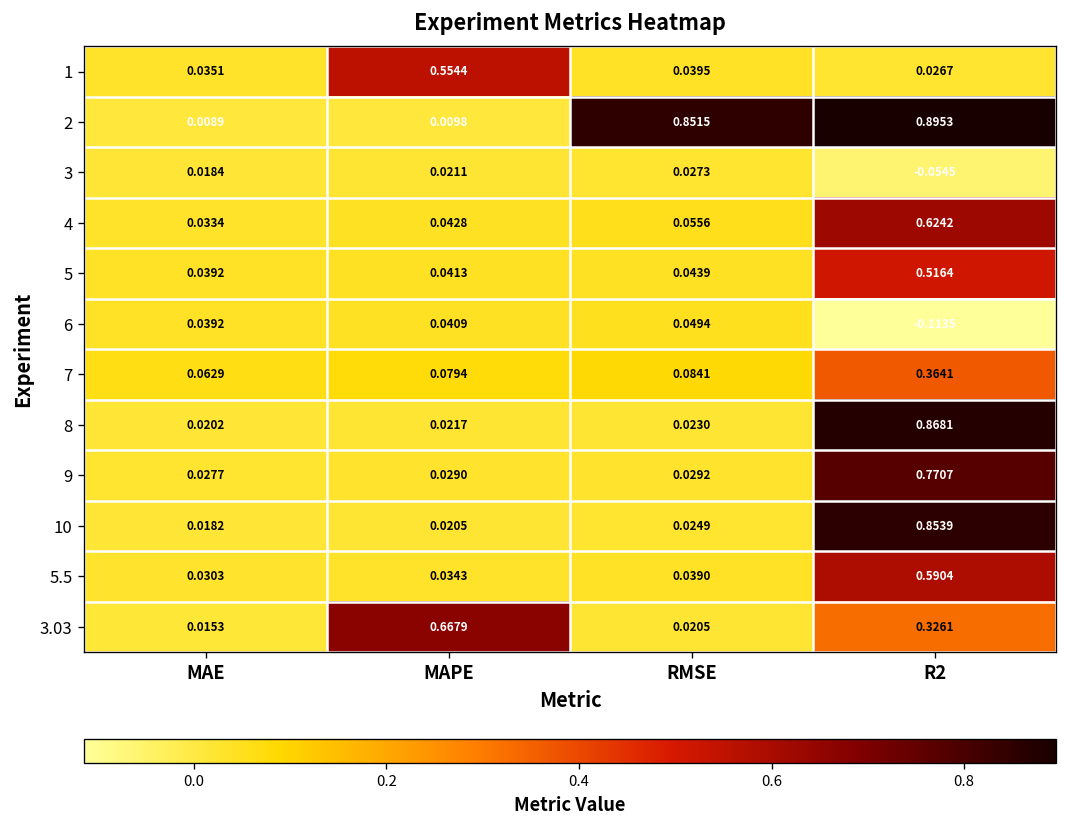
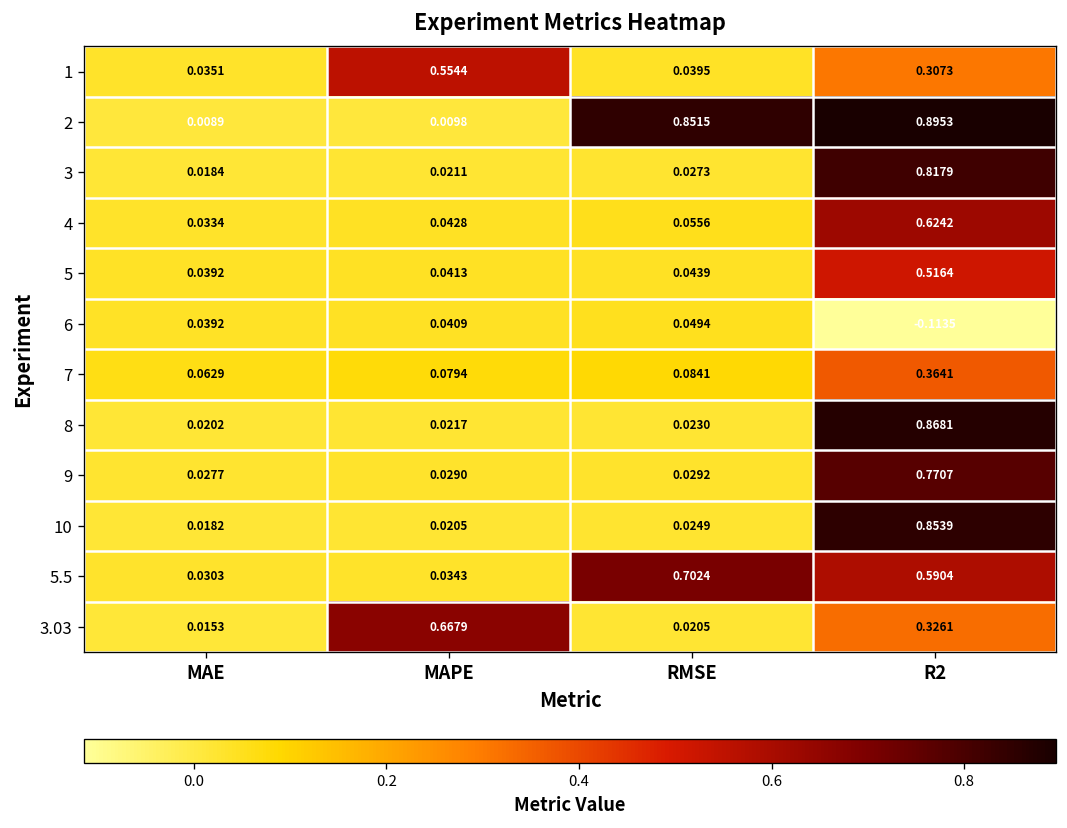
1, R2: 0.0267 -> 0.3073
3, R2: -0.0545 -> 0.8179
5.5, RMSE: 0.0390 -> 0.7024
